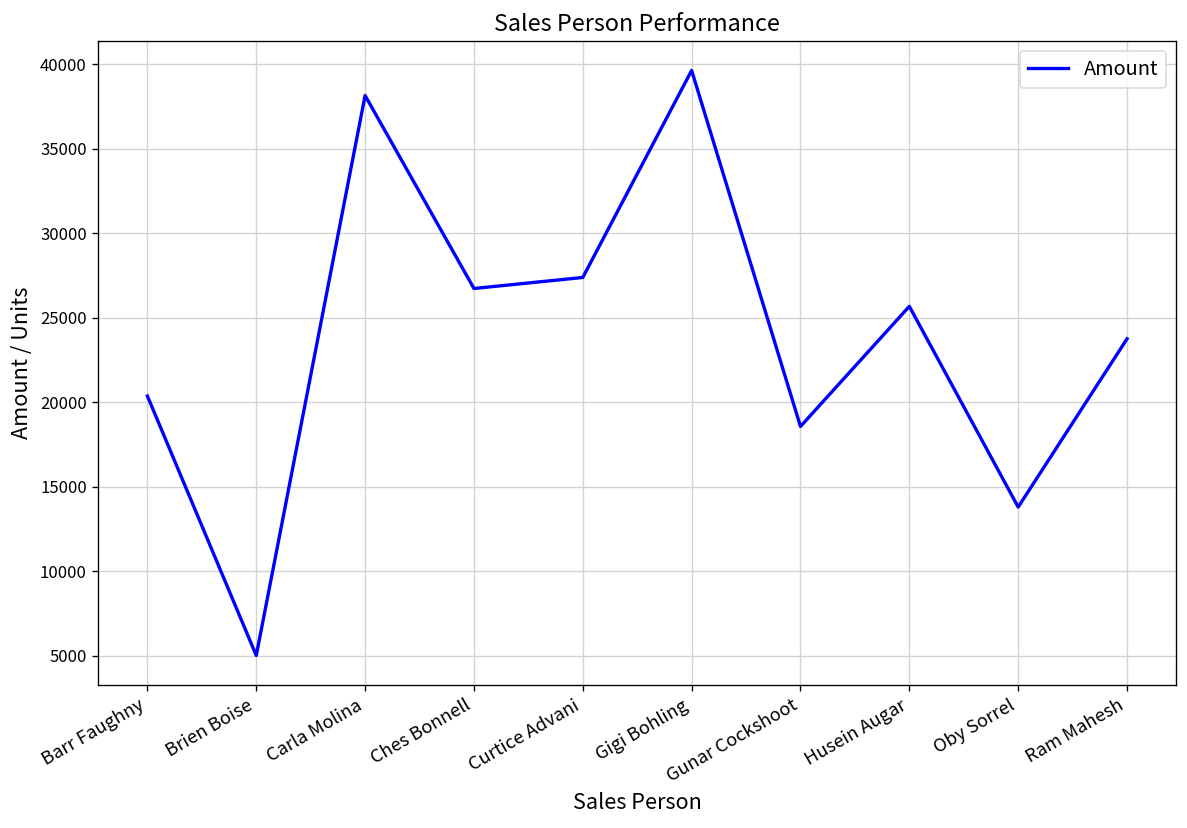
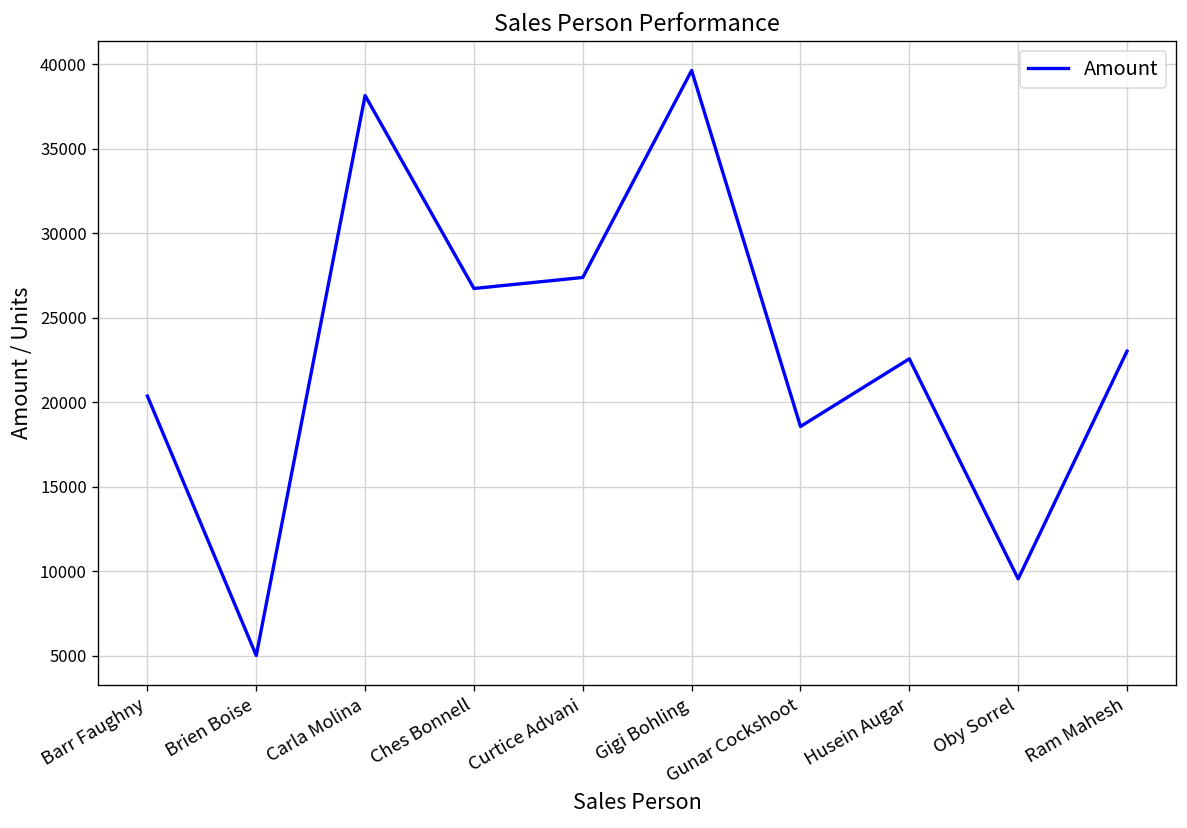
Husein Augar: 25700 -> 22600
Oby Sorrel: 13800 -> 9500
Ram Mahesh: 23700 -> 23000
